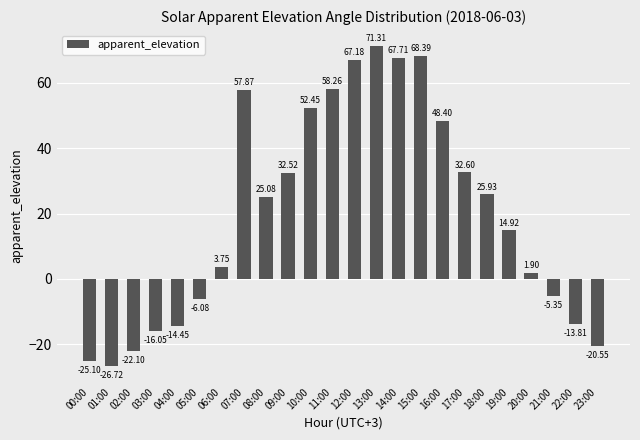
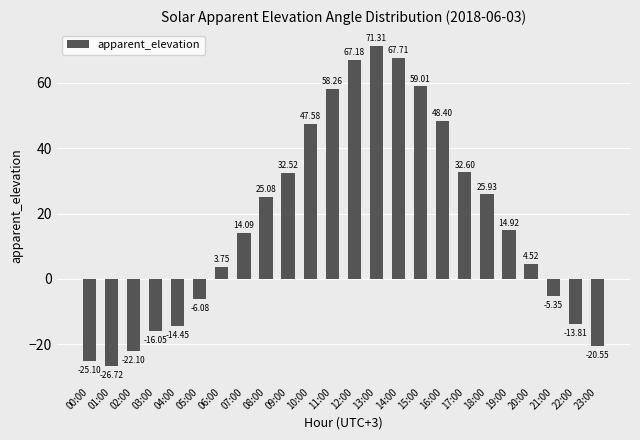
07:00: 57.87 -> 14.09
10:00: 52.45 -> 47.58
15:00: 68.39 -> 59.01
20:00: 1.90 -> 4.52
